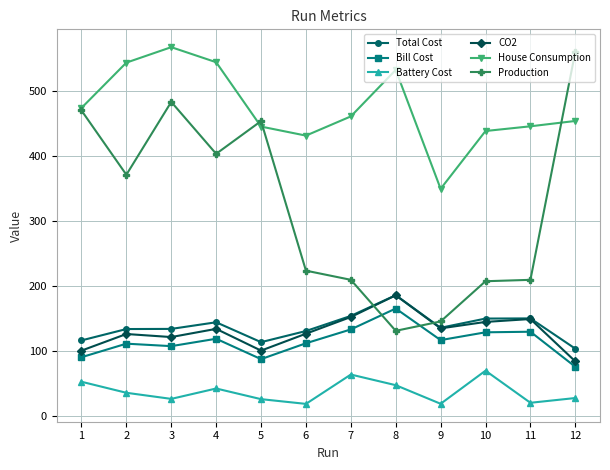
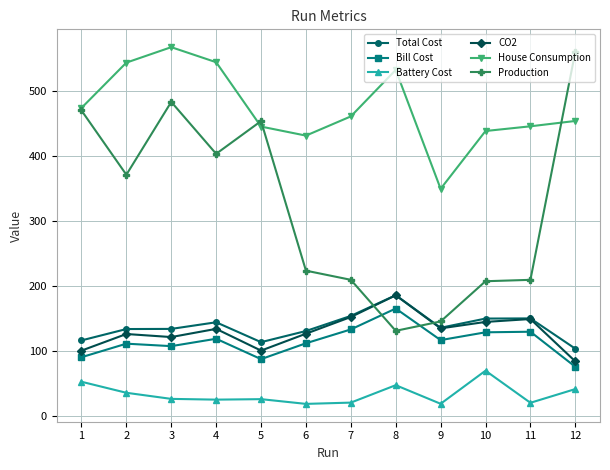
Battery Cost, 4: 40 -> 30
Battery Cost, 7: 60 -> 20
Battery Cost, 12: 30 -> 40
